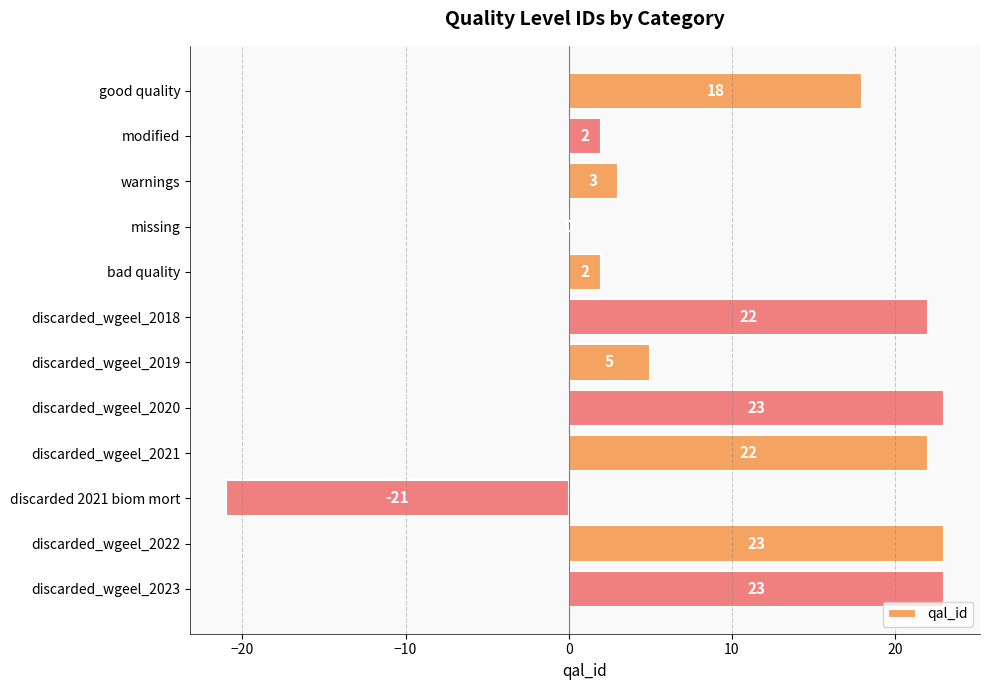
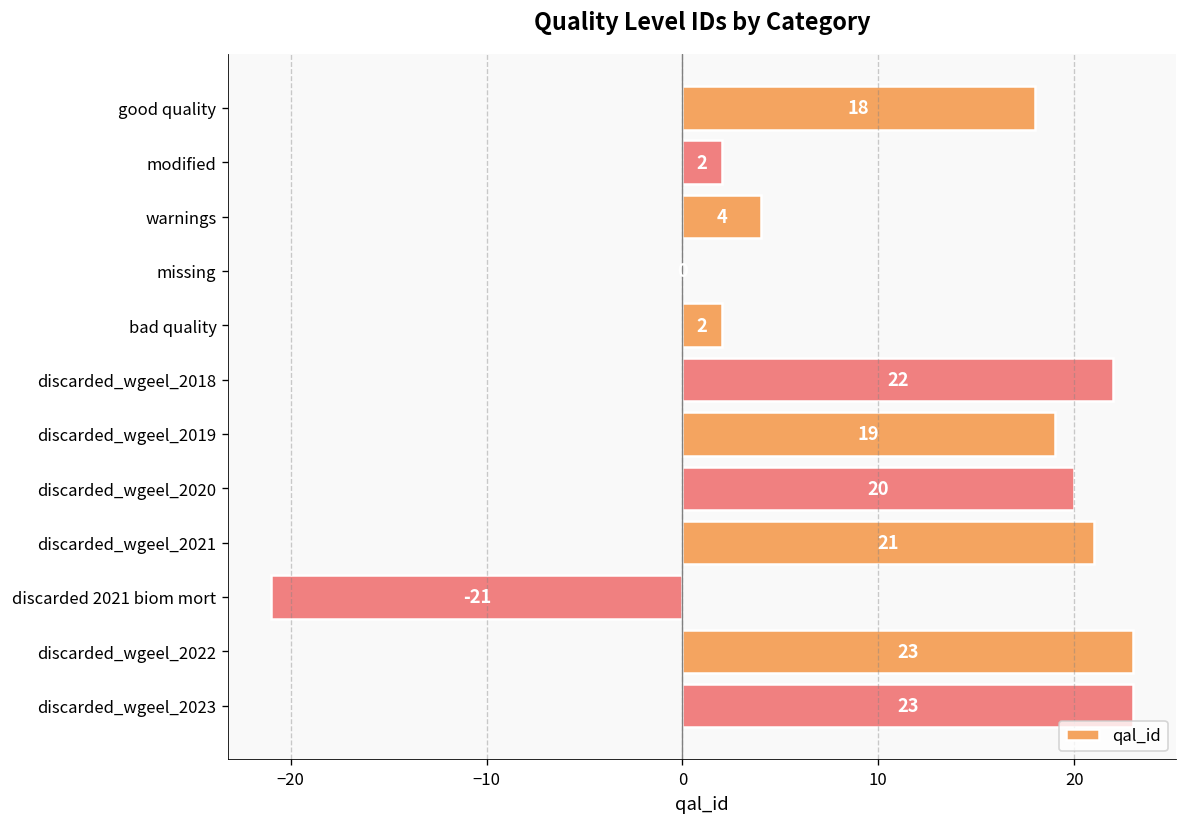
warnings: 3 -> 4
discarded_wgeel_2019: 5 -> 19
discarded_wgeel_2020: 23 -> 20
discarded_wgeel_2021: 22 -> 21
